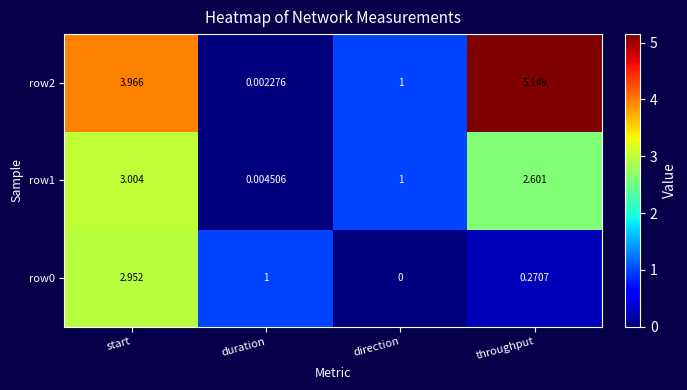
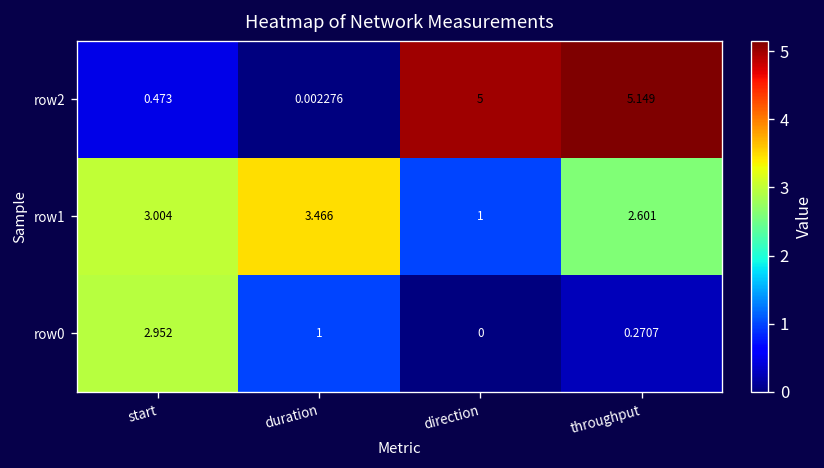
row2, start: 3.966 -> 0.473
row2, direction: 1 -> 5
row1, duration: 0.004506 -> 3.466
